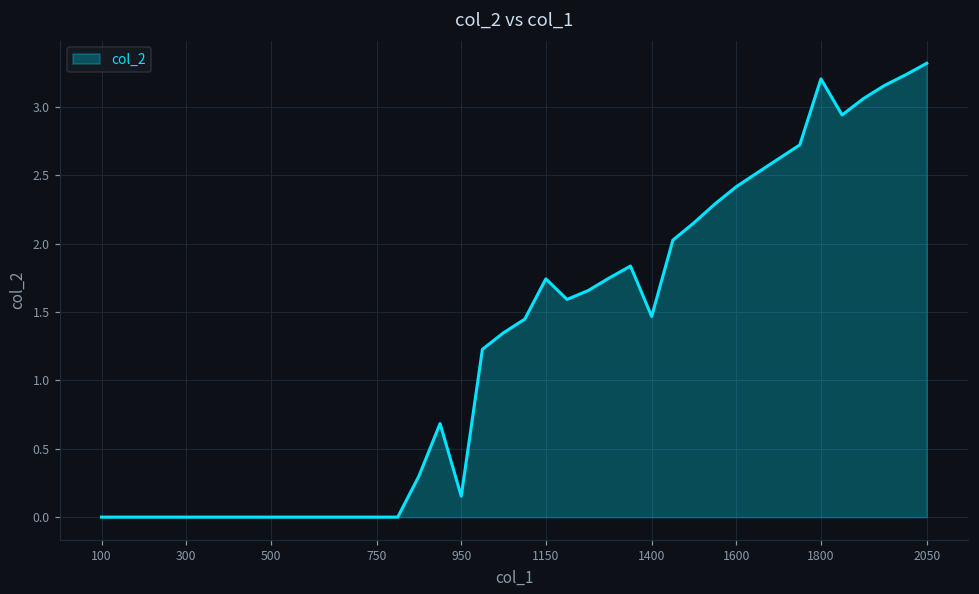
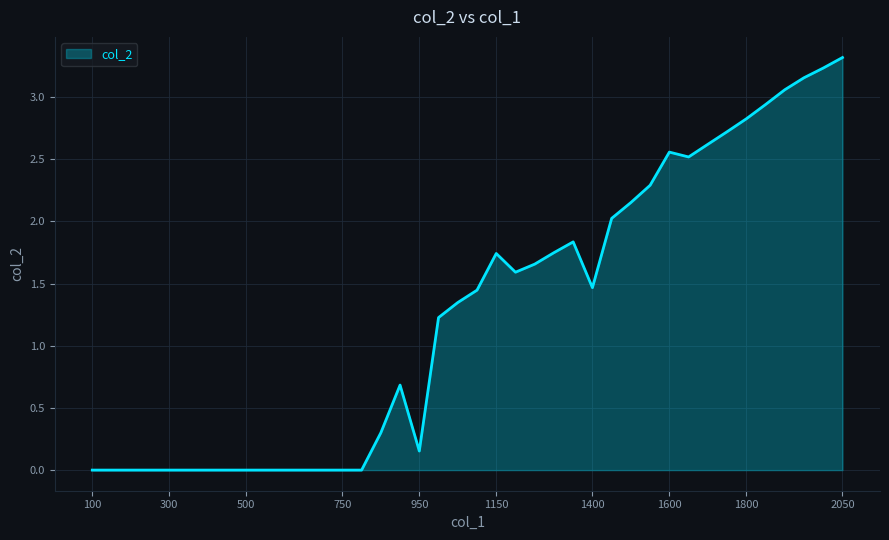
1600: 2.42 -> 2.56
1800: 3.20 -> 2.83
